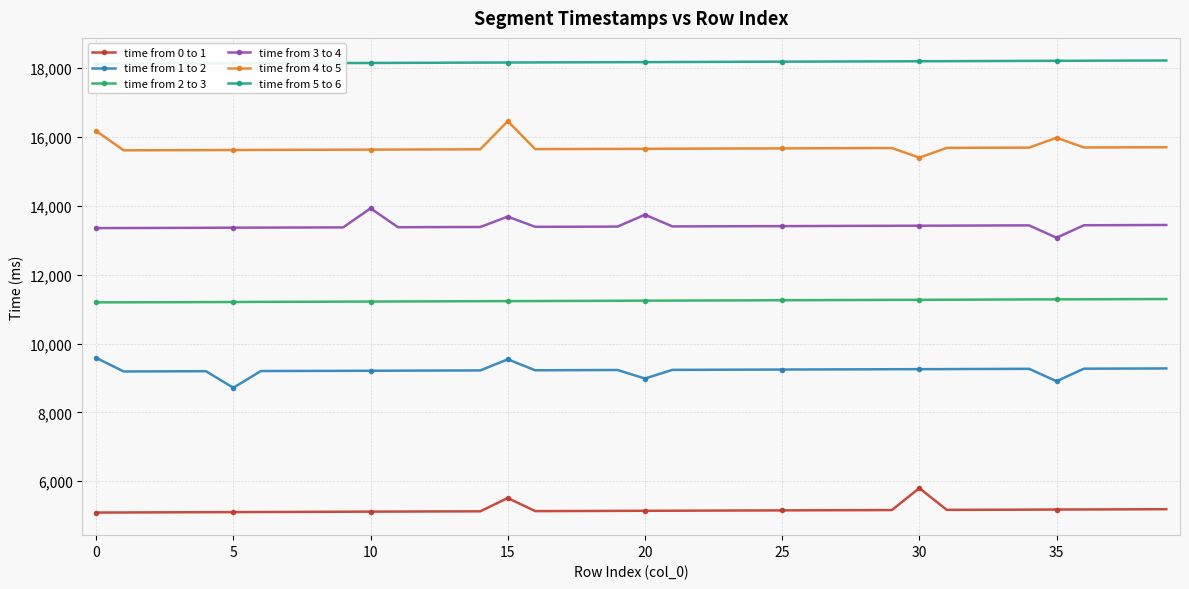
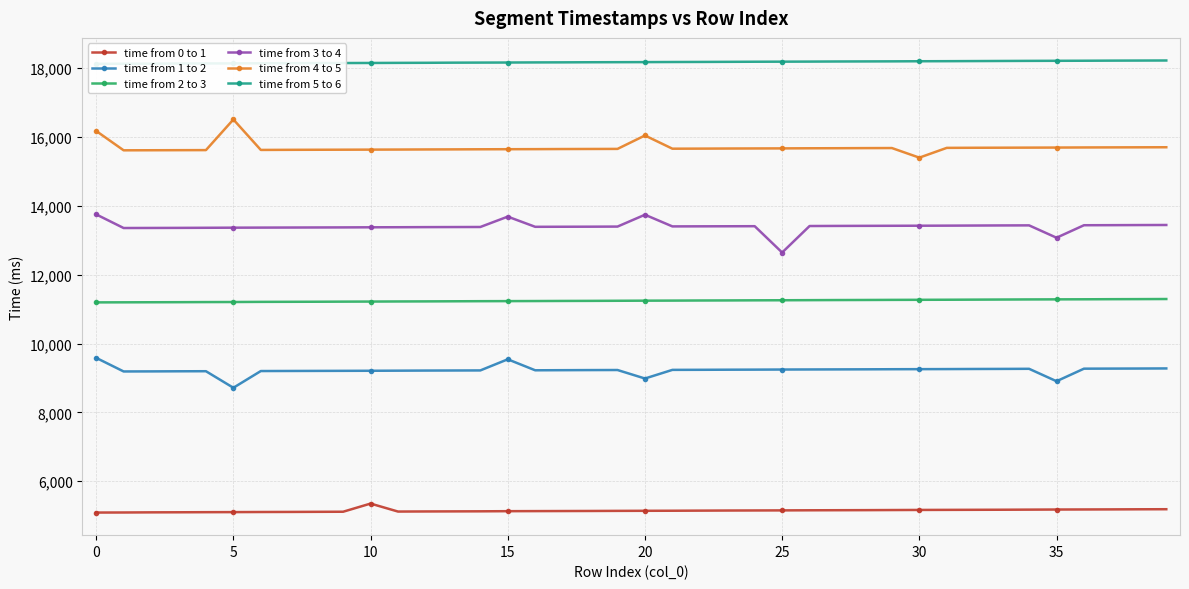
time from 3 to 4, 0: 13,400 -> 13,800
time from 4 to 5, 5: 15,600 -> 16,500
time from 0 to 1, 10: 5,100 -> 5,400
time from 3 to 4, 10: 13,900 -> 13,400
time from 0 to 1, 15: 5,500 -> 5,100
time from 4 to 5, 15: 16,500 -> 15,600
time from 4 to 5, 20: 15,700 -> 16,000
time from 3 to 4, 25: 13,400 -> 12,600
time from 0 to 1, 30: 5,800 -> 5,200
time from 4 to 5, 35: 16,000 -> 15,700
